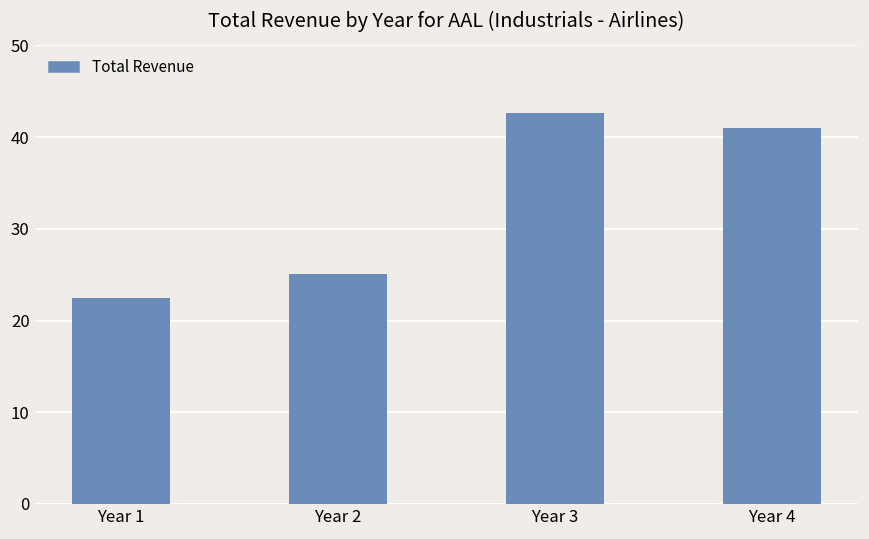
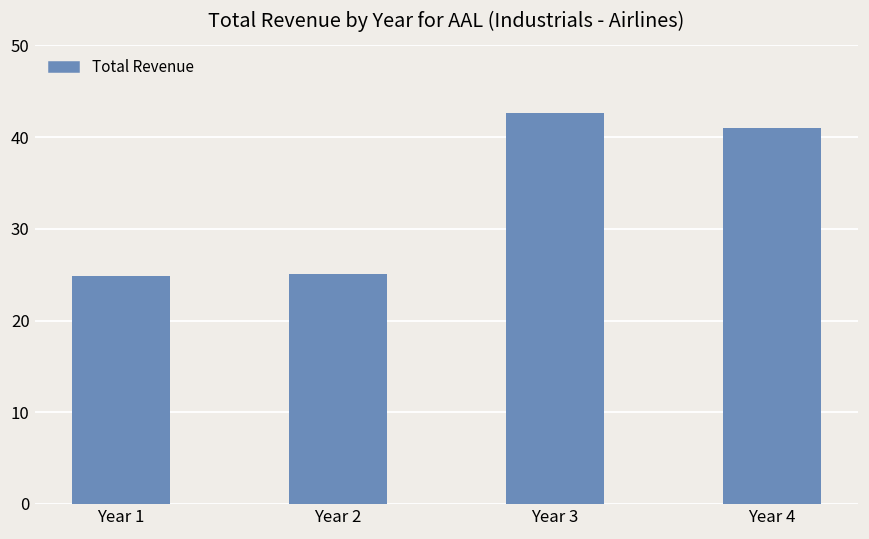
Year 1: 22 -> 25
